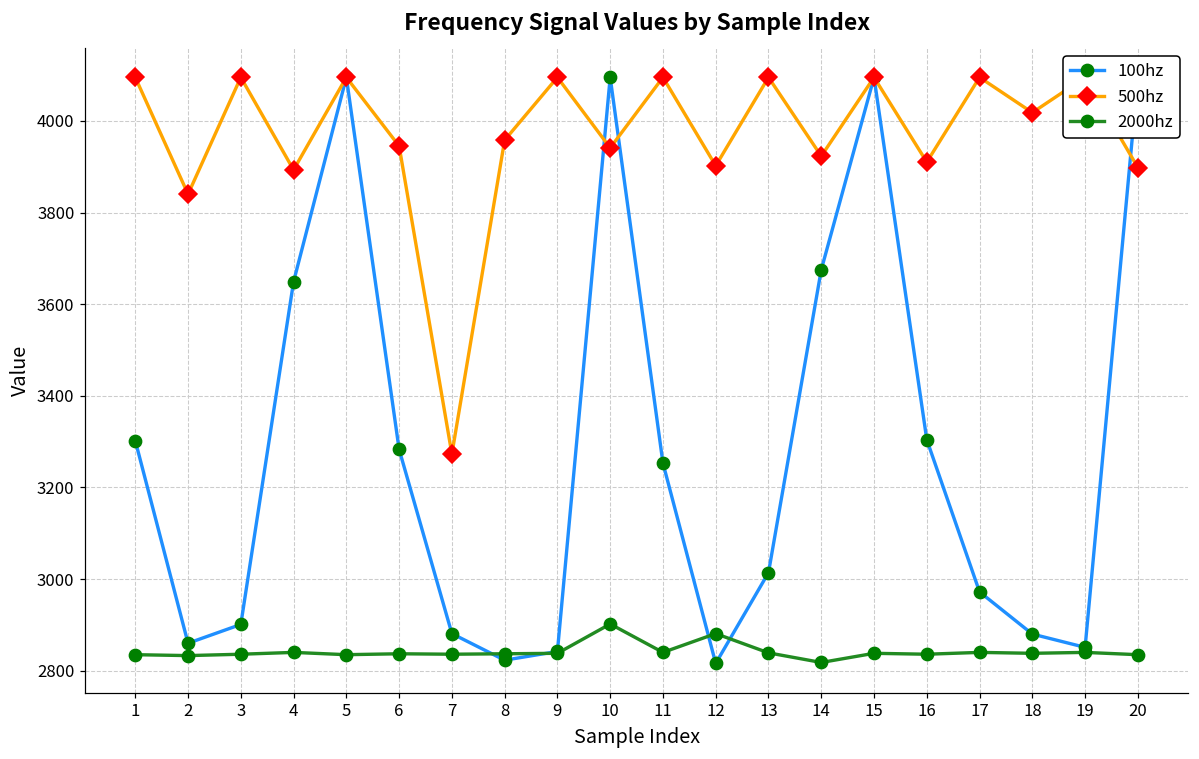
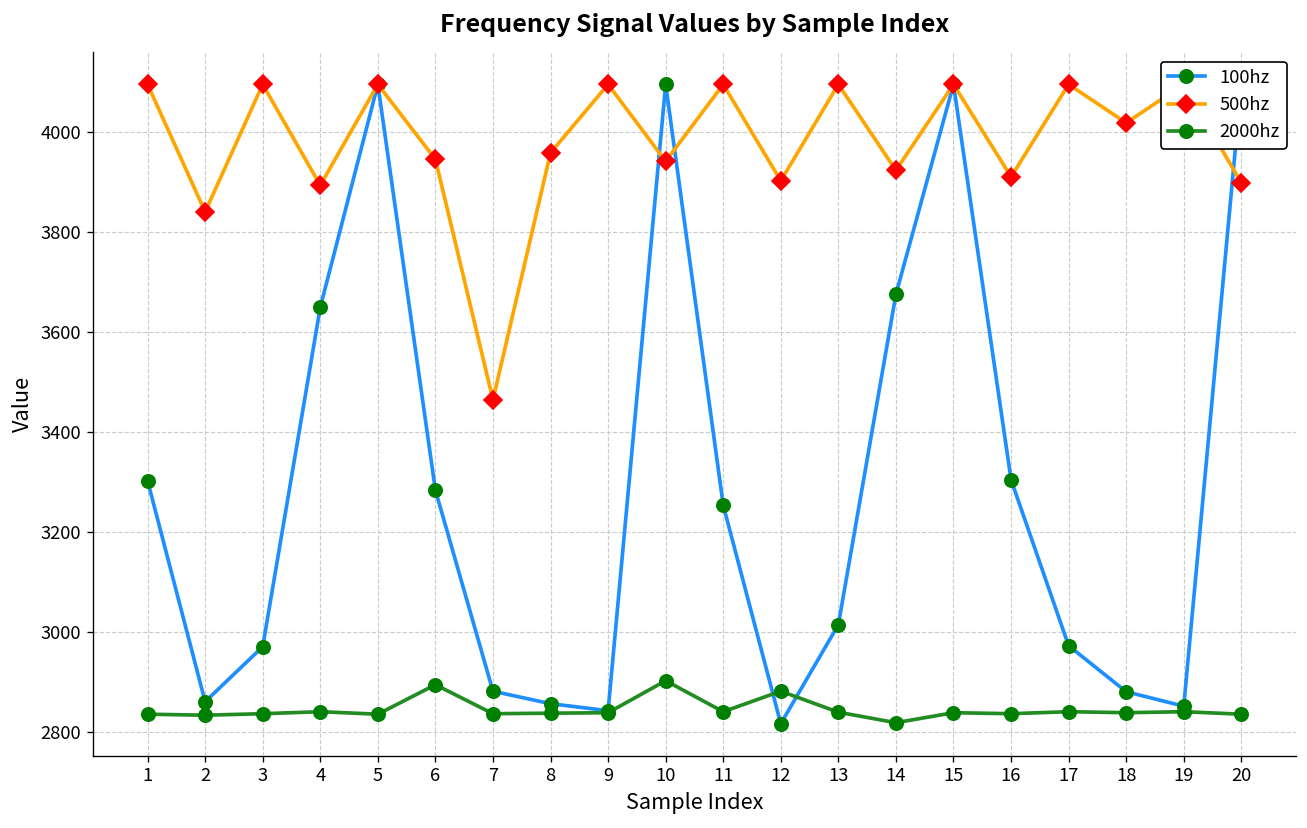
100hz, 3: 2900 -> 2970
2000hz, 6: 2840 -> 2890
500hz, 7: 3270 -> 3460
100hz, 8: 2820 -> 2860
